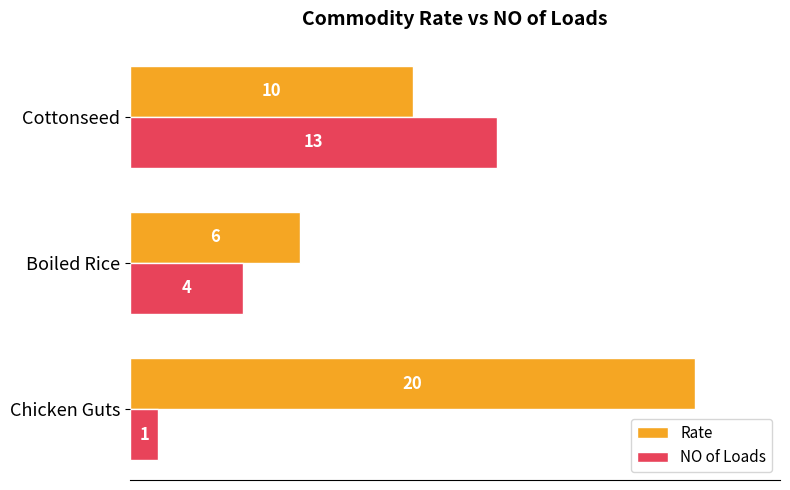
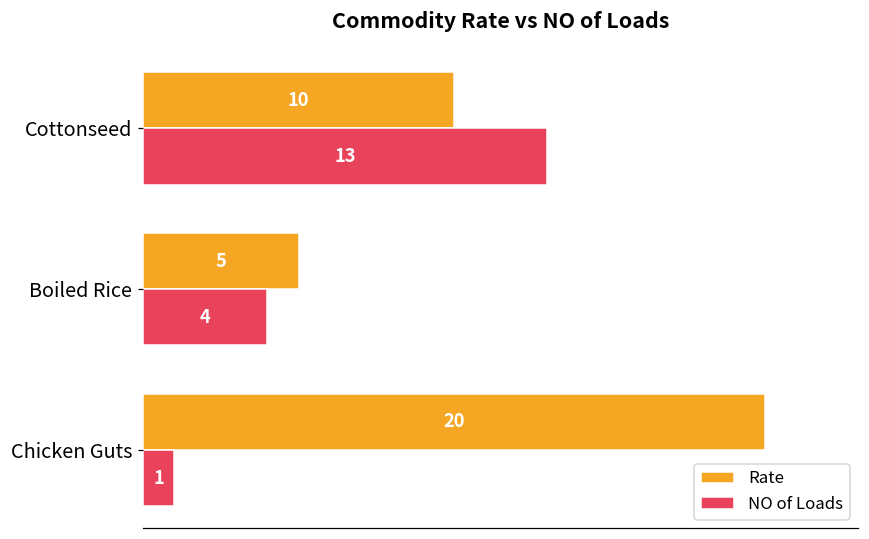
Rate, Boiled Rice: 6 -> 5
